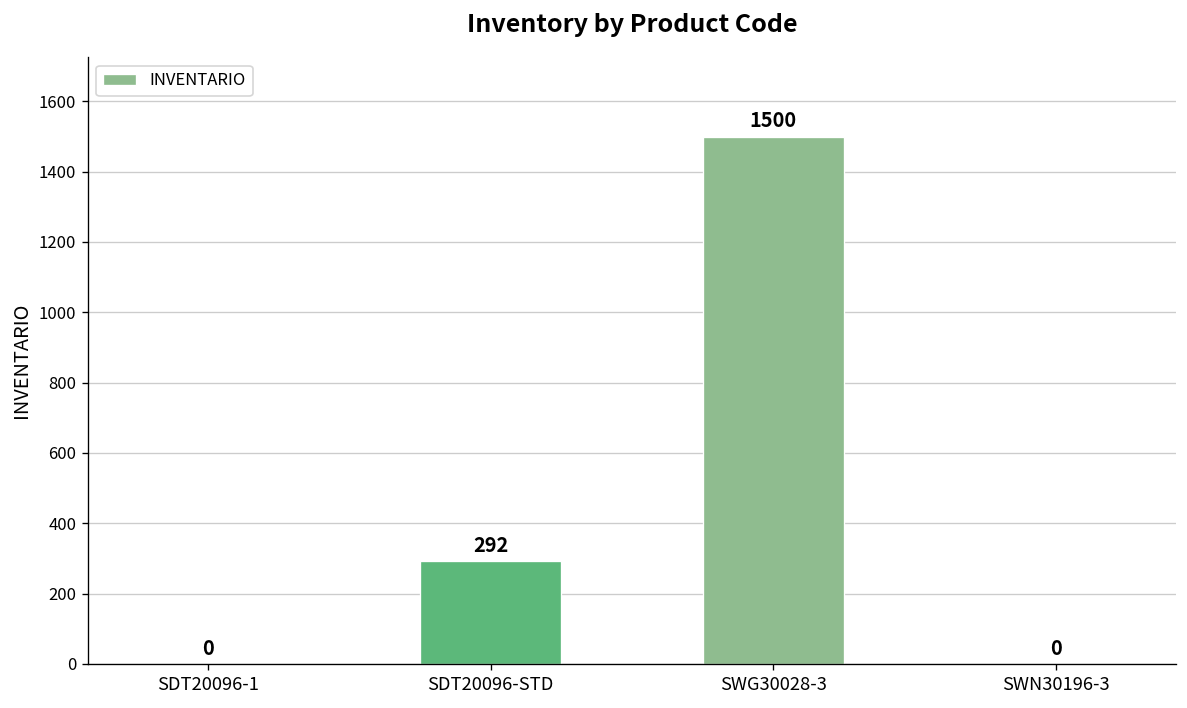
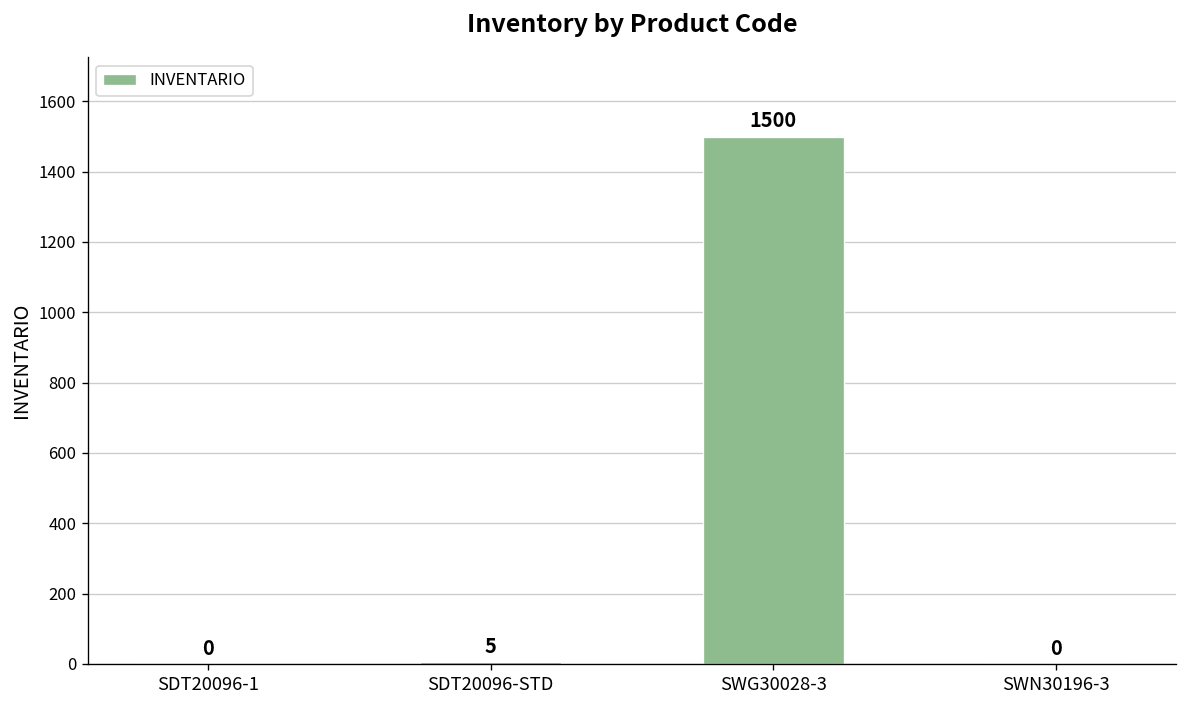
SDT20096-STD: 292 -> 5
